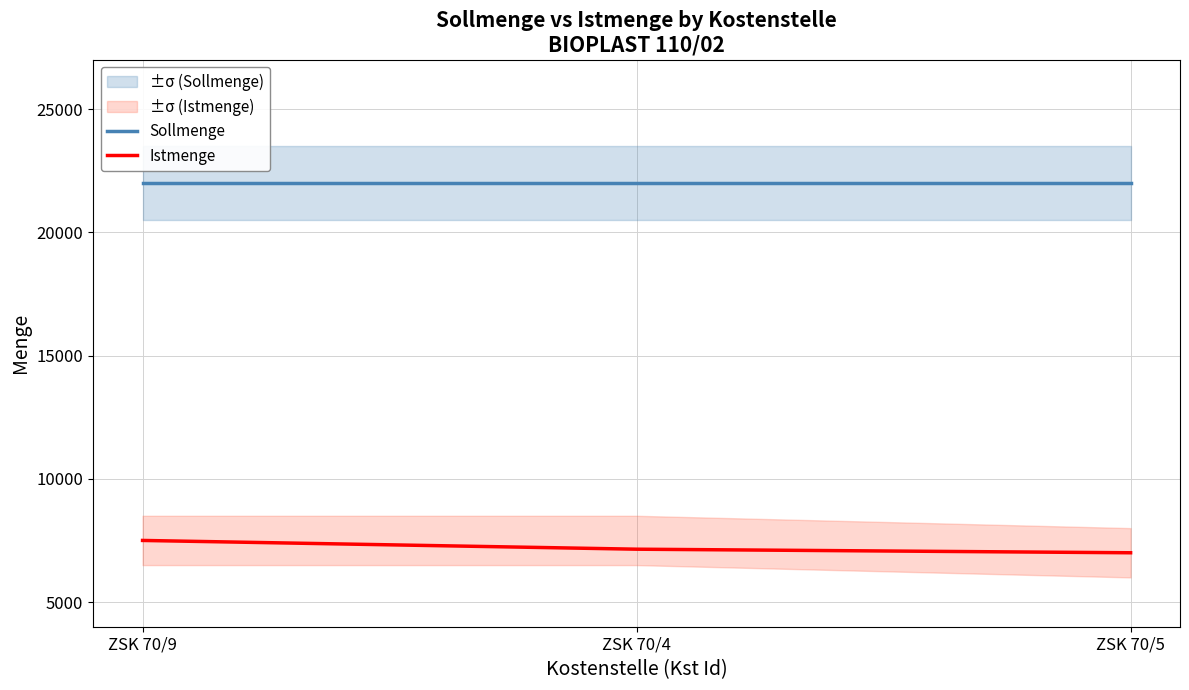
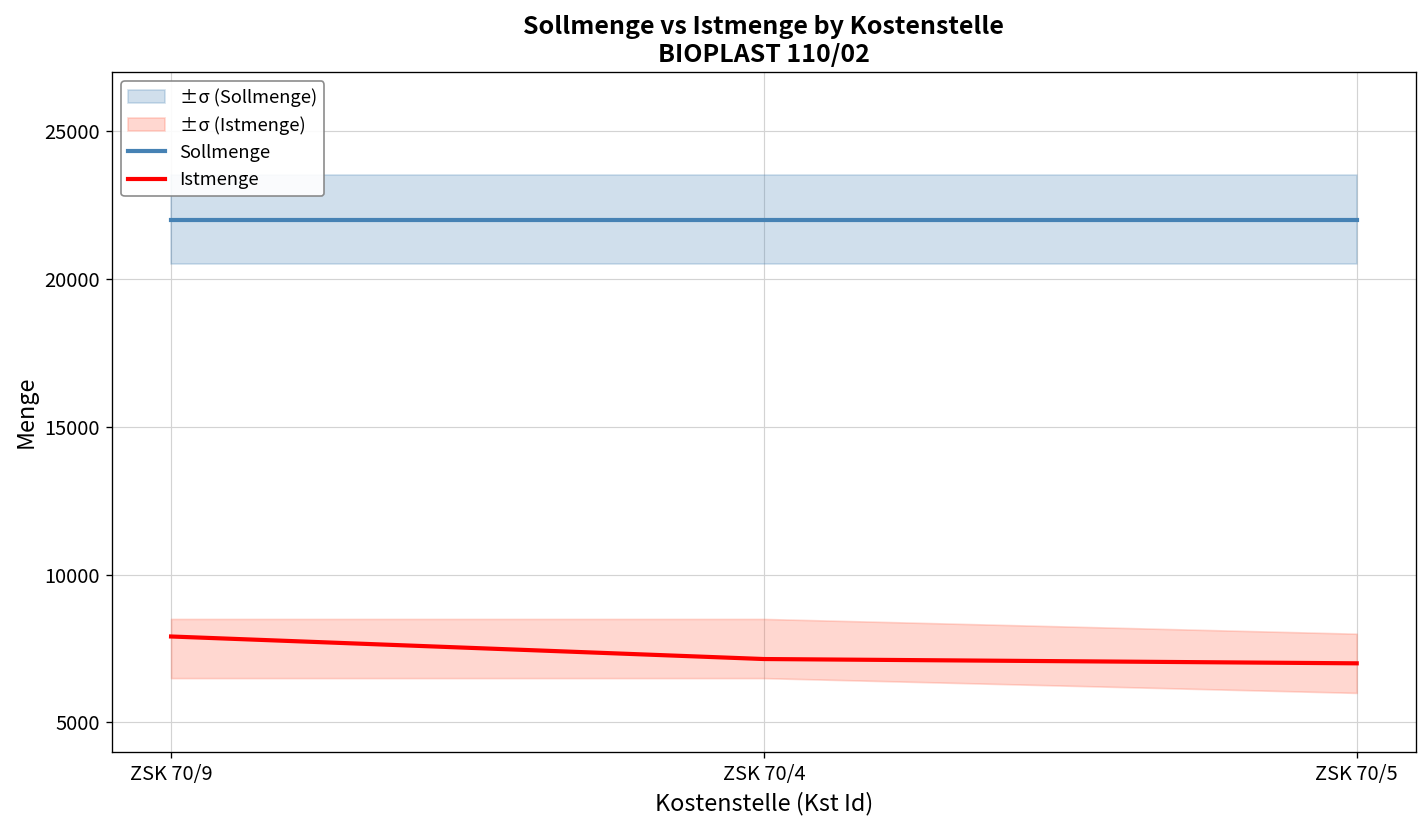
Istmenge, ZSK 70/9: 7500 -> 7900
